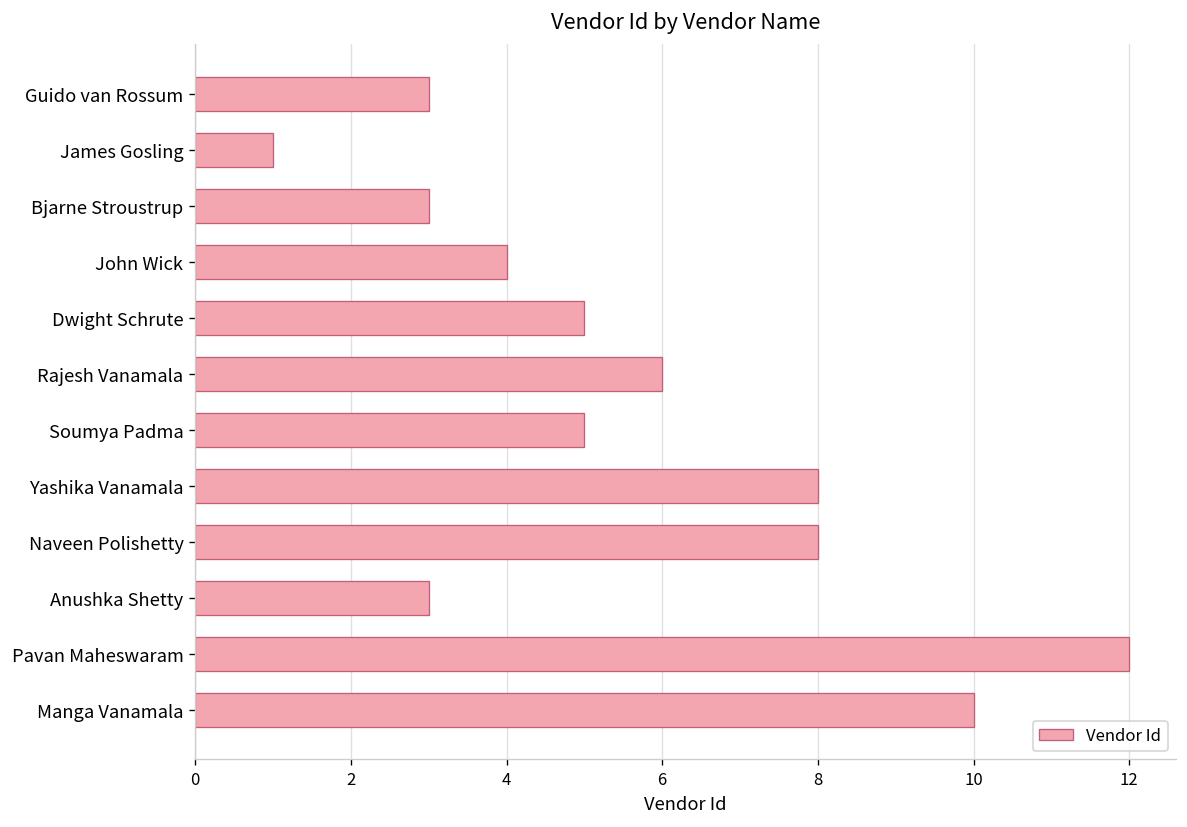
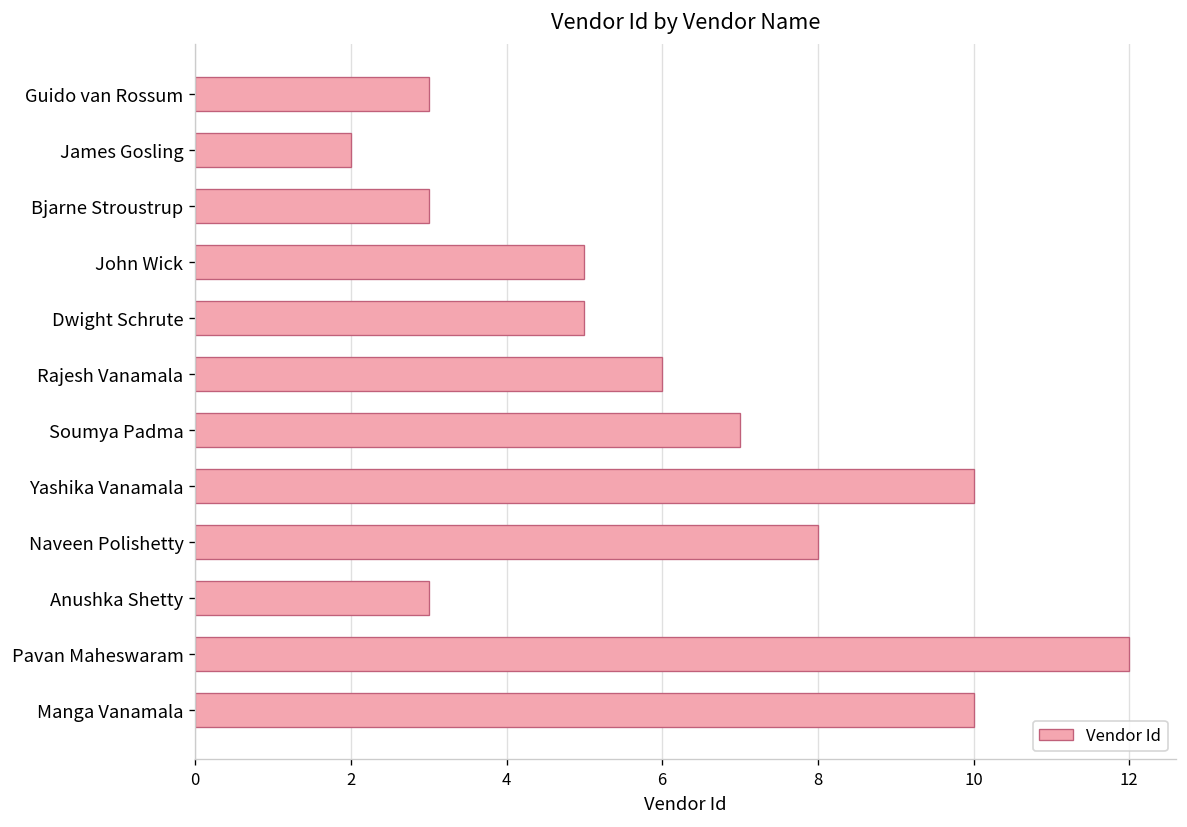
James Gosling: 1 -> 2
John Wick: 4 -> 5
Soumya Padma: 5 -> 7
Yashika Vanamala: 8 -> 10
